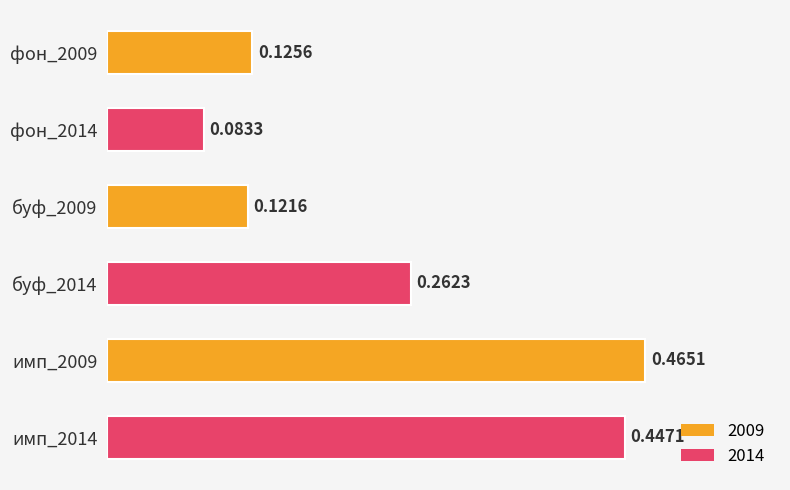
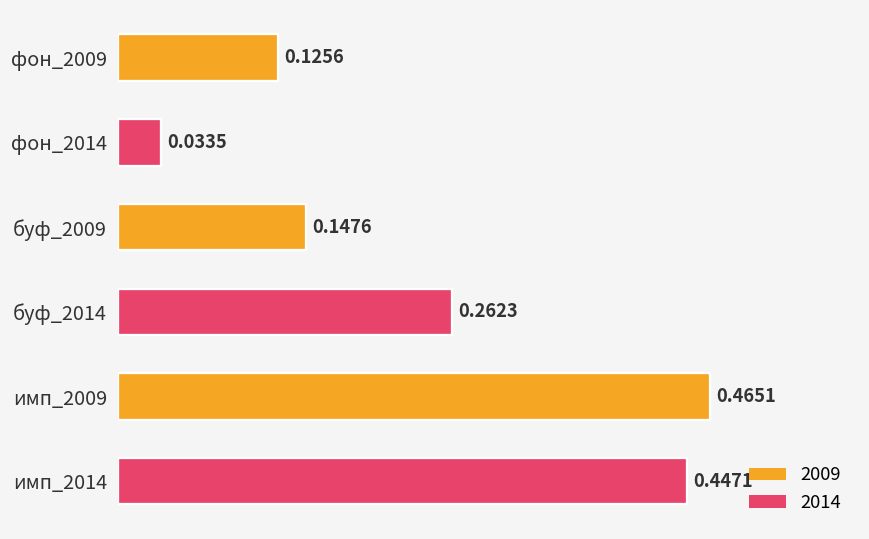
фон_2014: 0.0833 -> 0.0335
буф_2009: 0.1216 -> 0.1476
